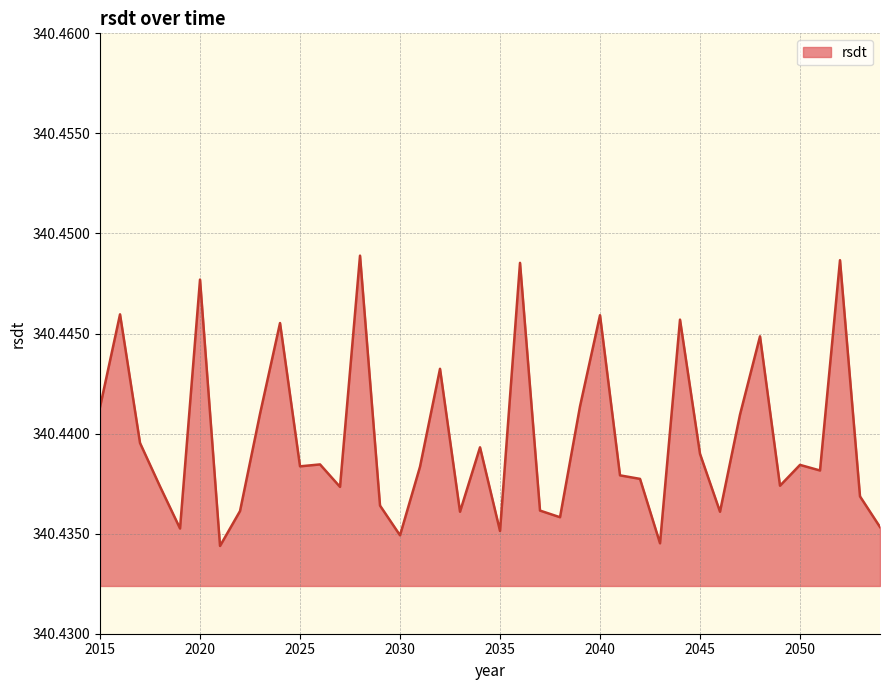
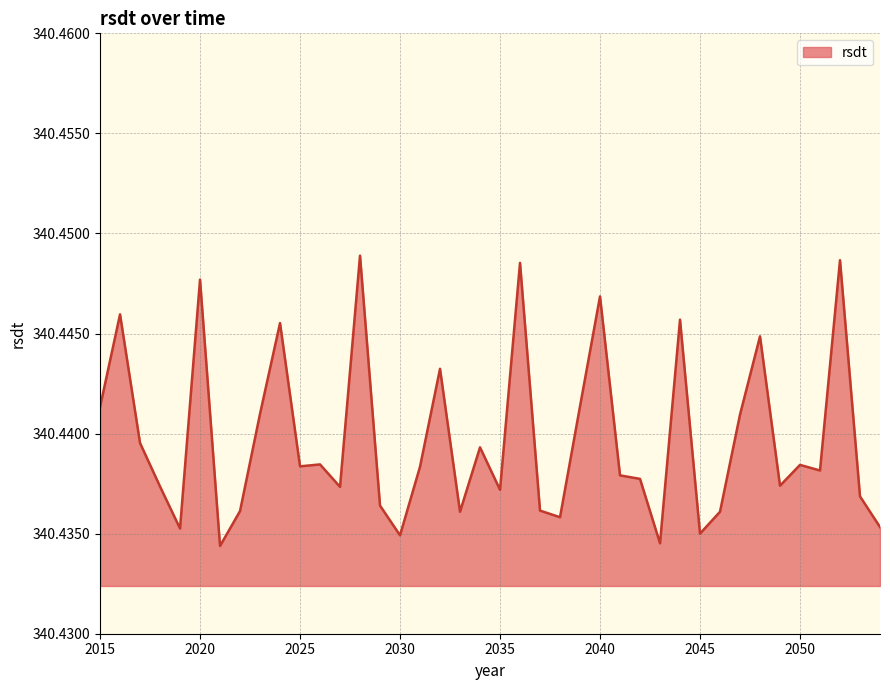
2035: 340.4351 -> 340.4372
2040: 340.4459 -> 340.4469
2045: 340.4390 -> 340.4350
